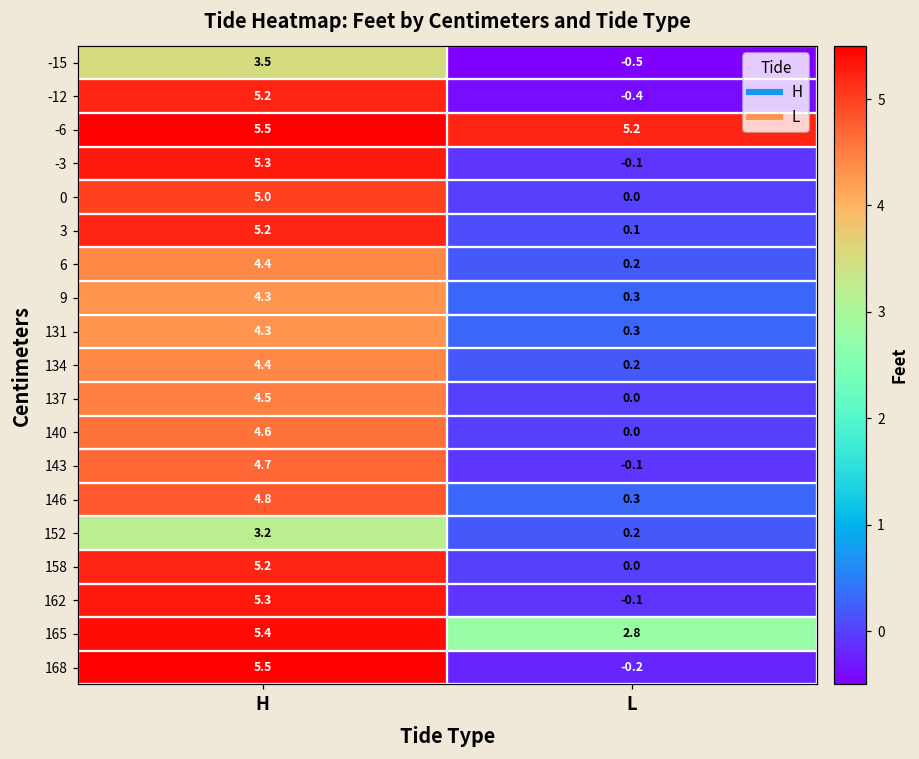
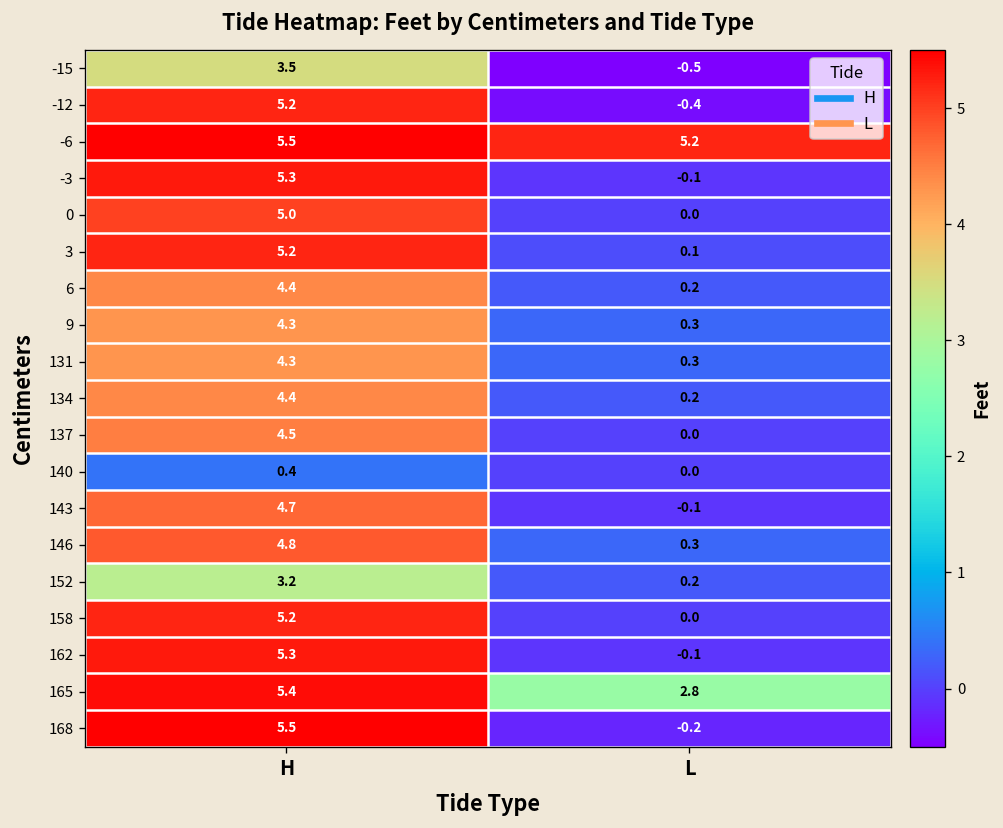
140, H: 4.6 -> 0.4
